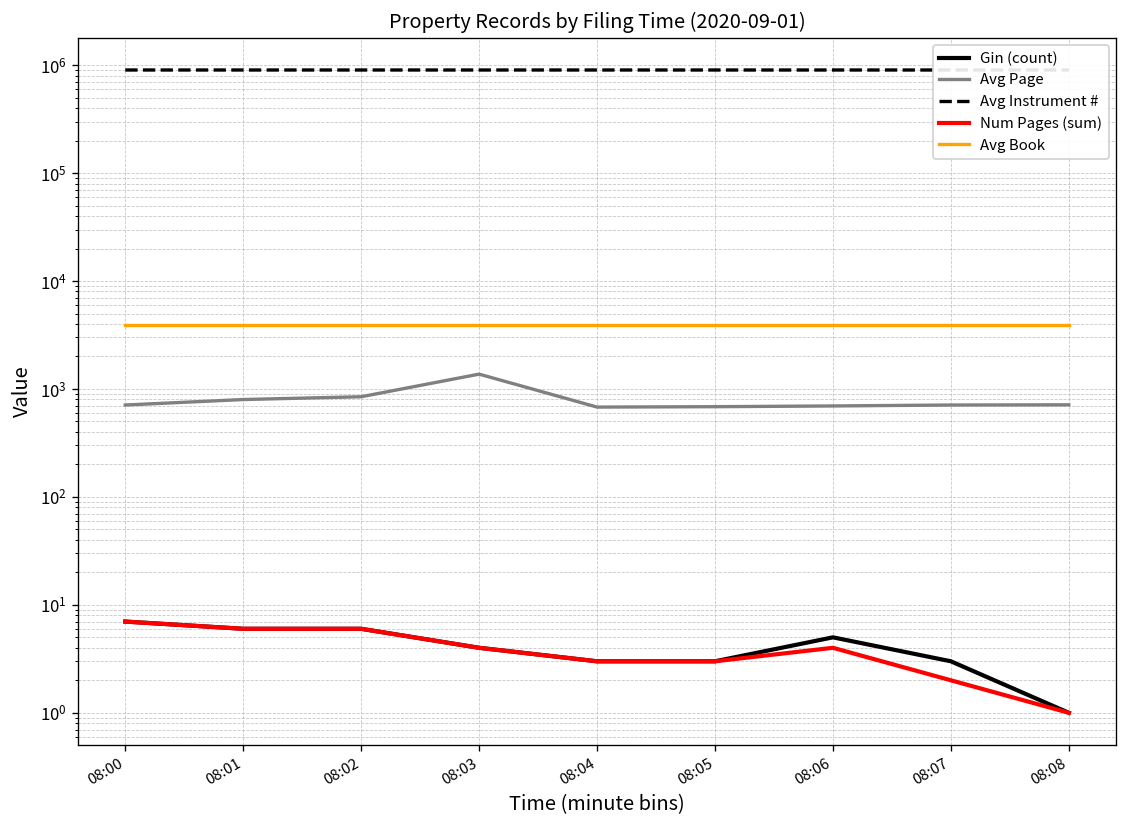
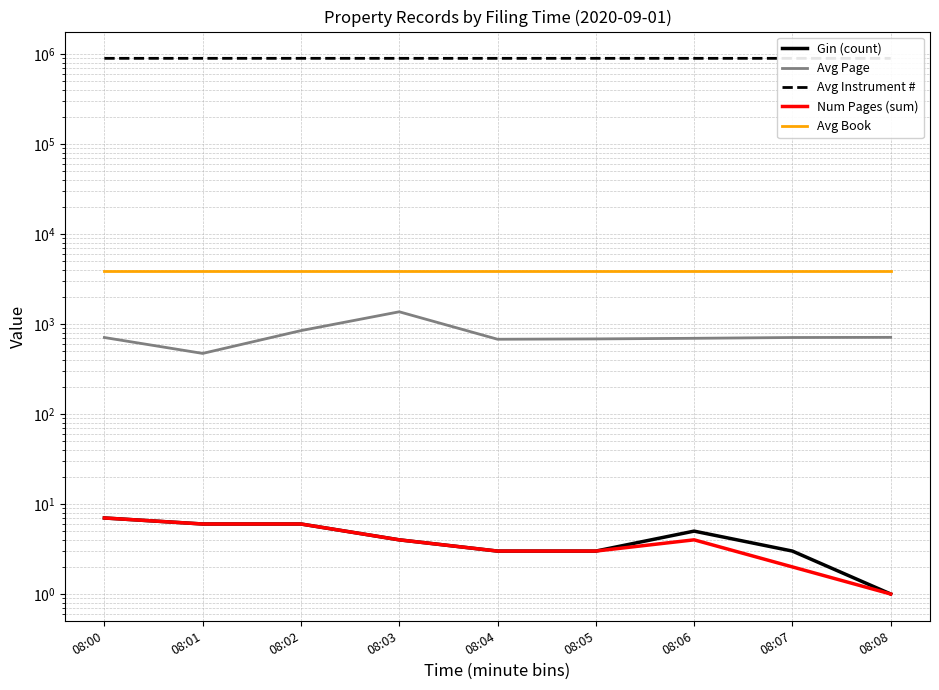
Avg Page, 08:01: 800 -> 500
